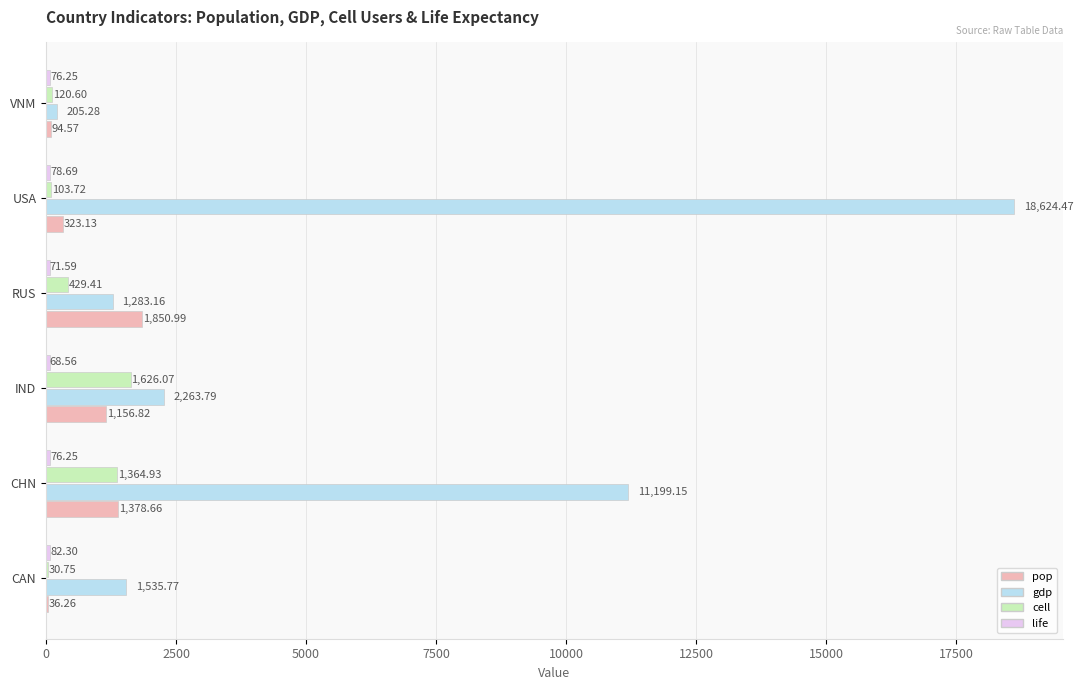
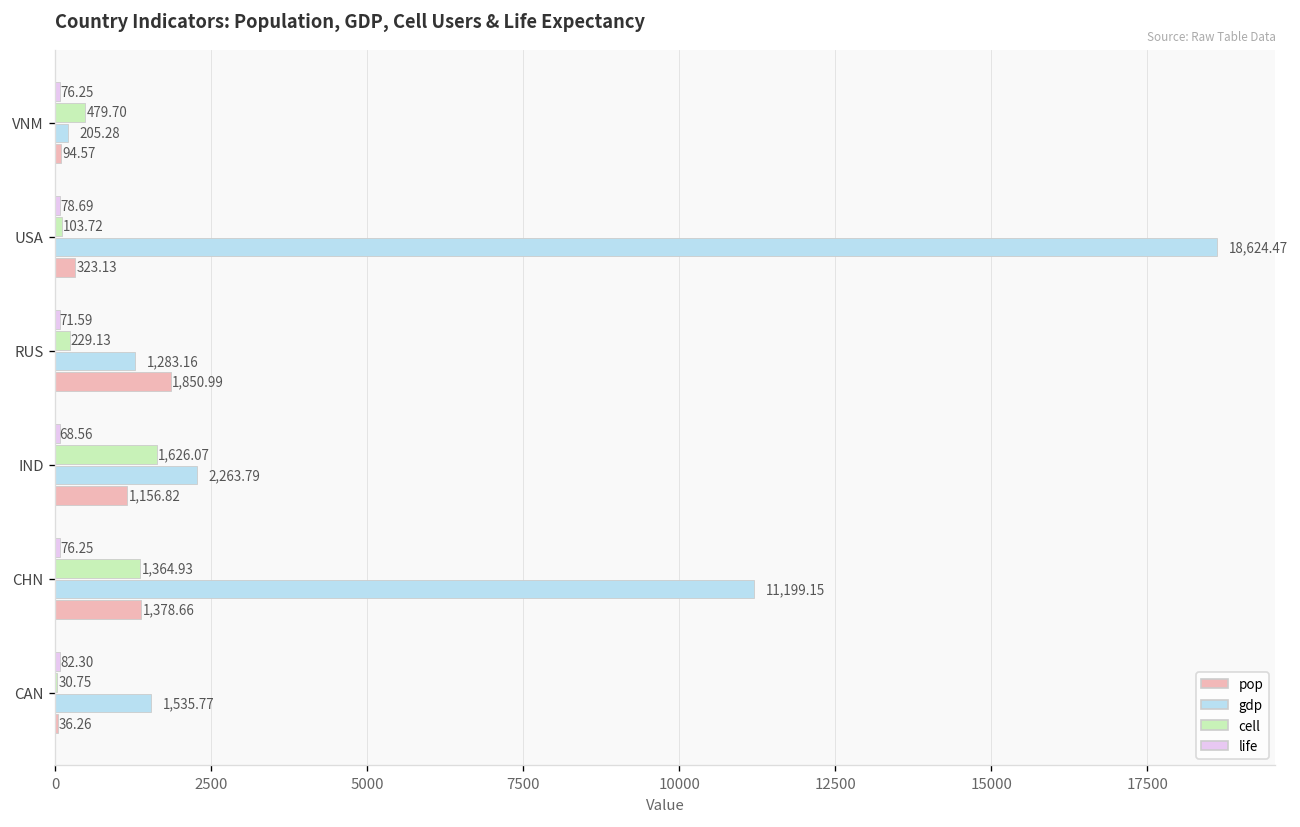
cell, VNM: 120.60 -> 479.70
cell, RUS: 429.41 -> 229.13
